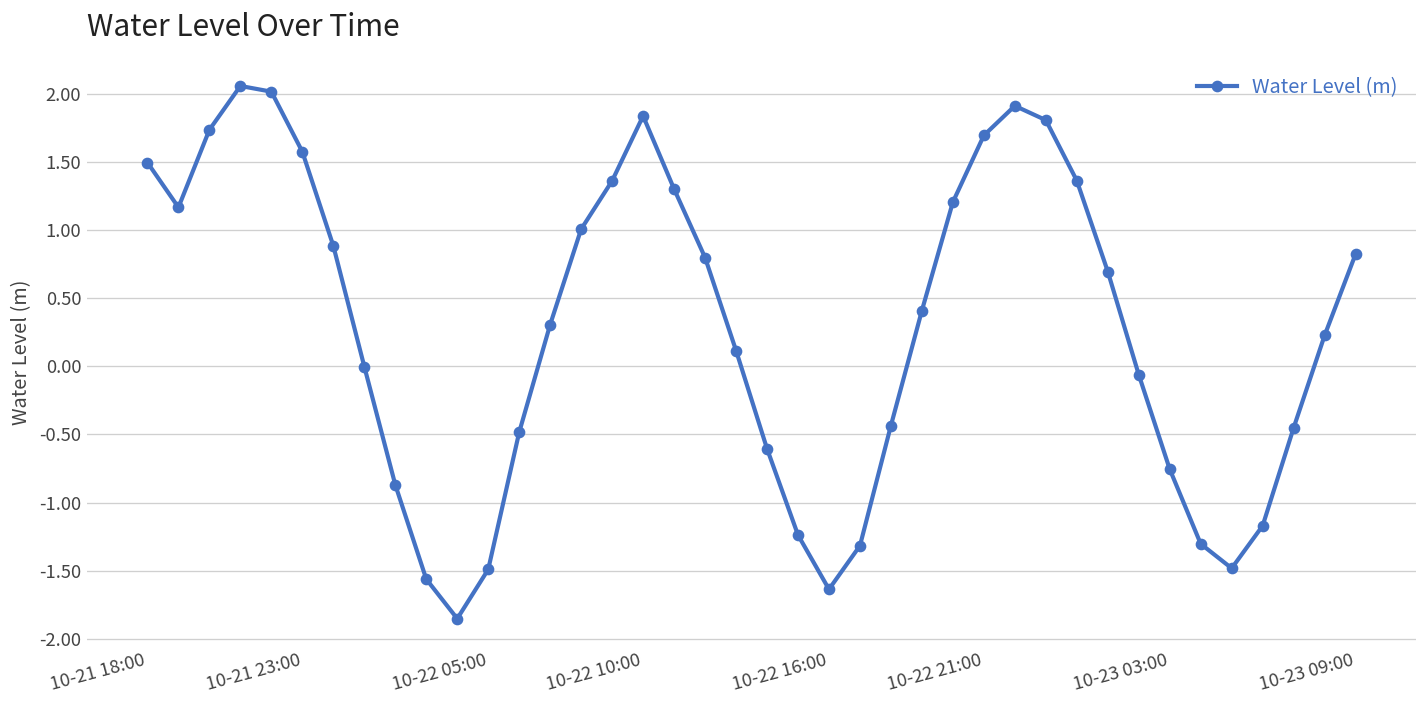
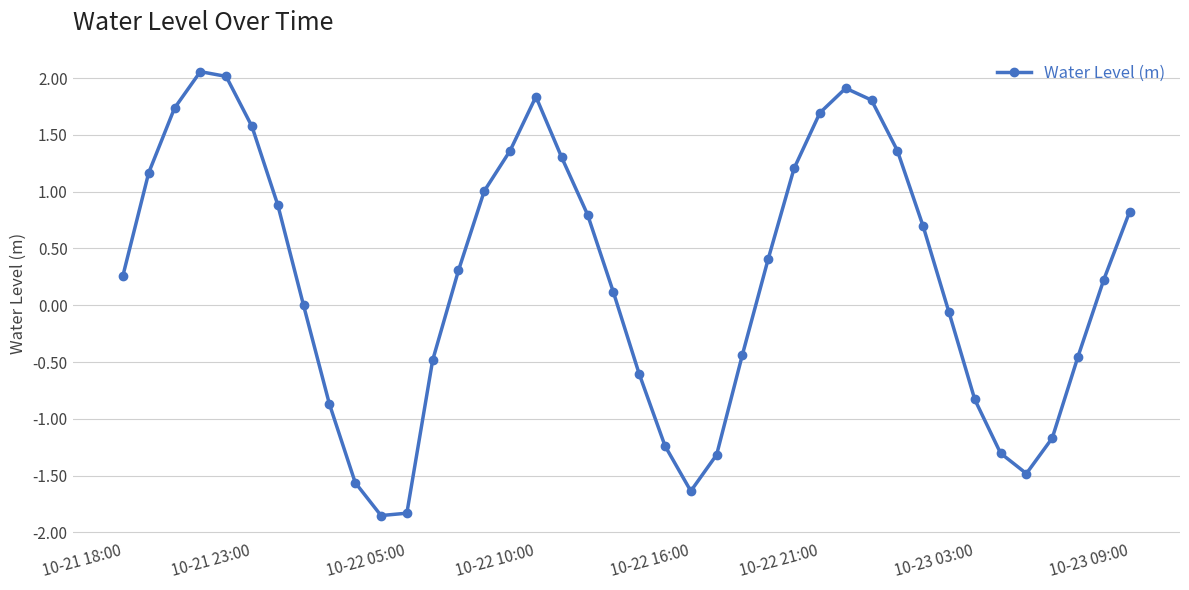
10-21 18:00: 1.50 -> 0.26
10-22 05:00: -1.49 -> -1.83
10-23 03:00: -0.75 -> -0.83
